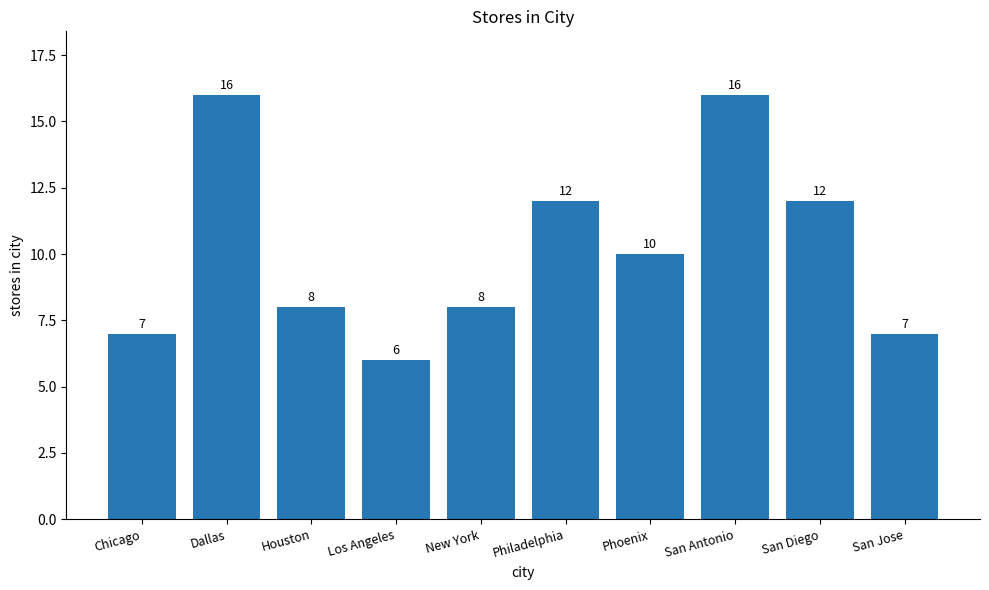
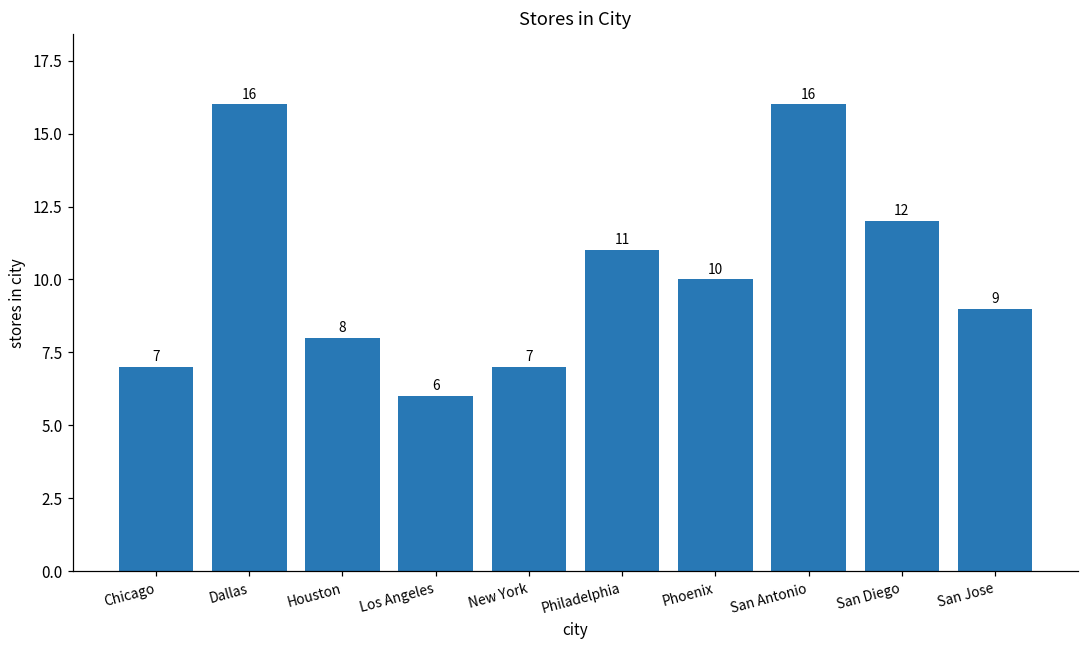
New York: 8 -> 7
Philadelphia: 12 -> 11
San Jose: 7 -> 9
